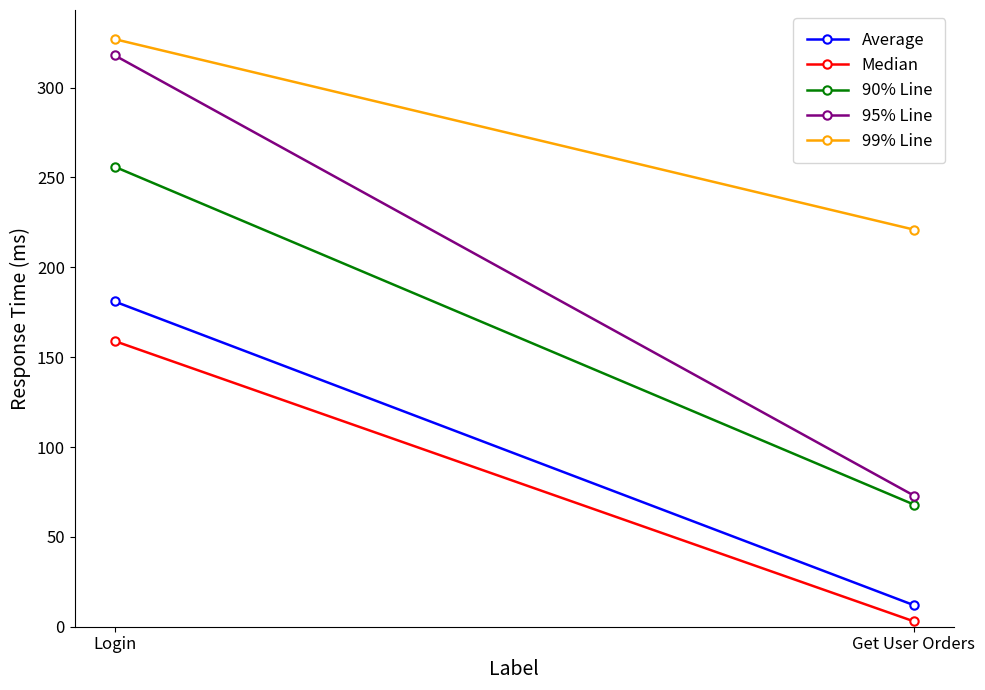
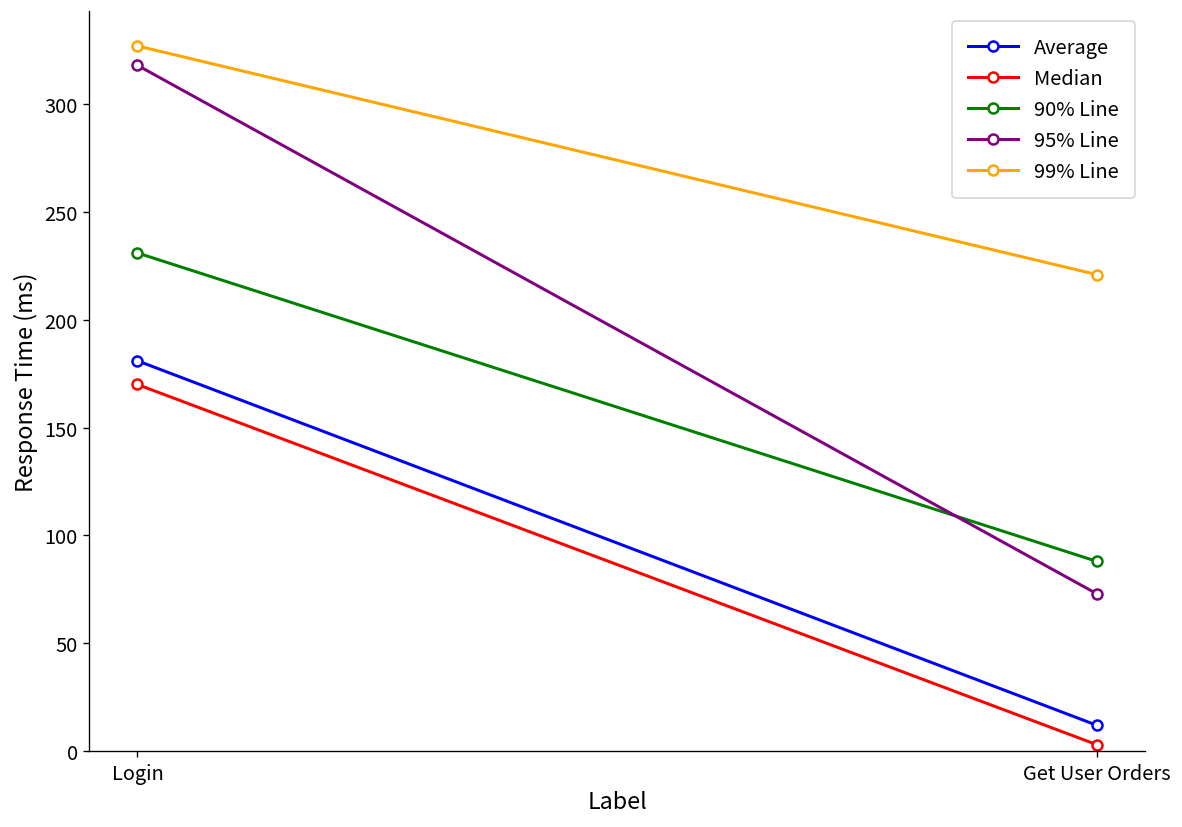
Median, Login: 159 -> 170
90% Line, Login: 256 -> 231
90% Line, Get User Orders: 68 -> 88
